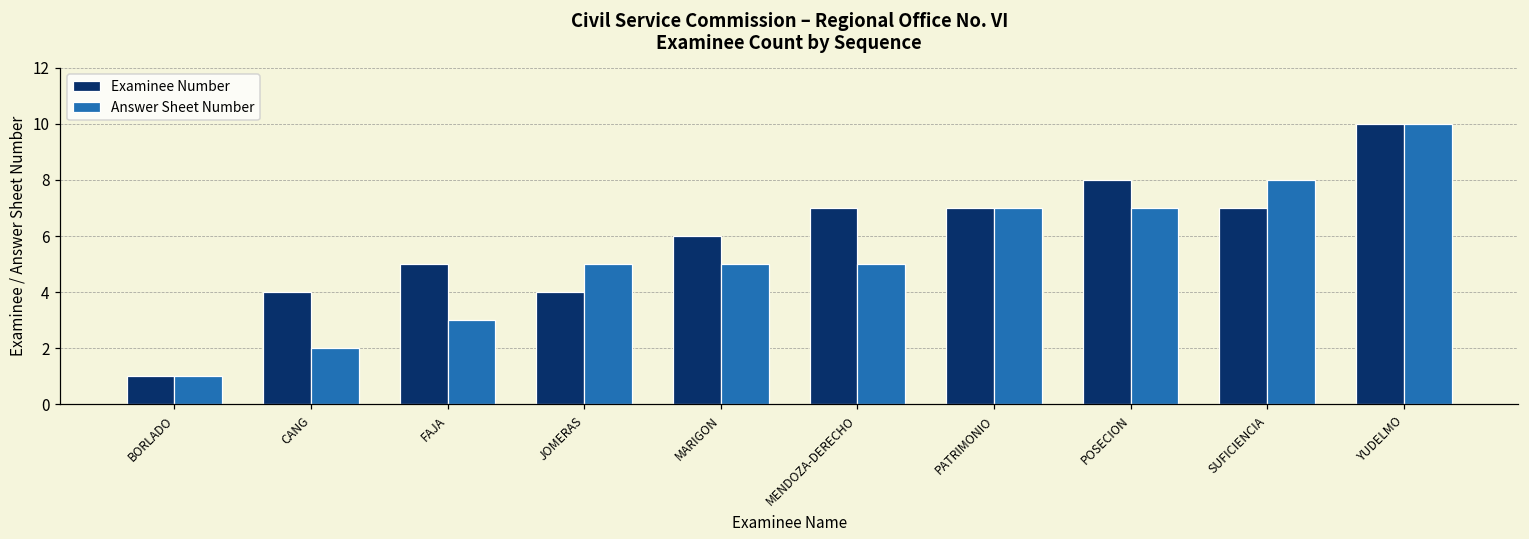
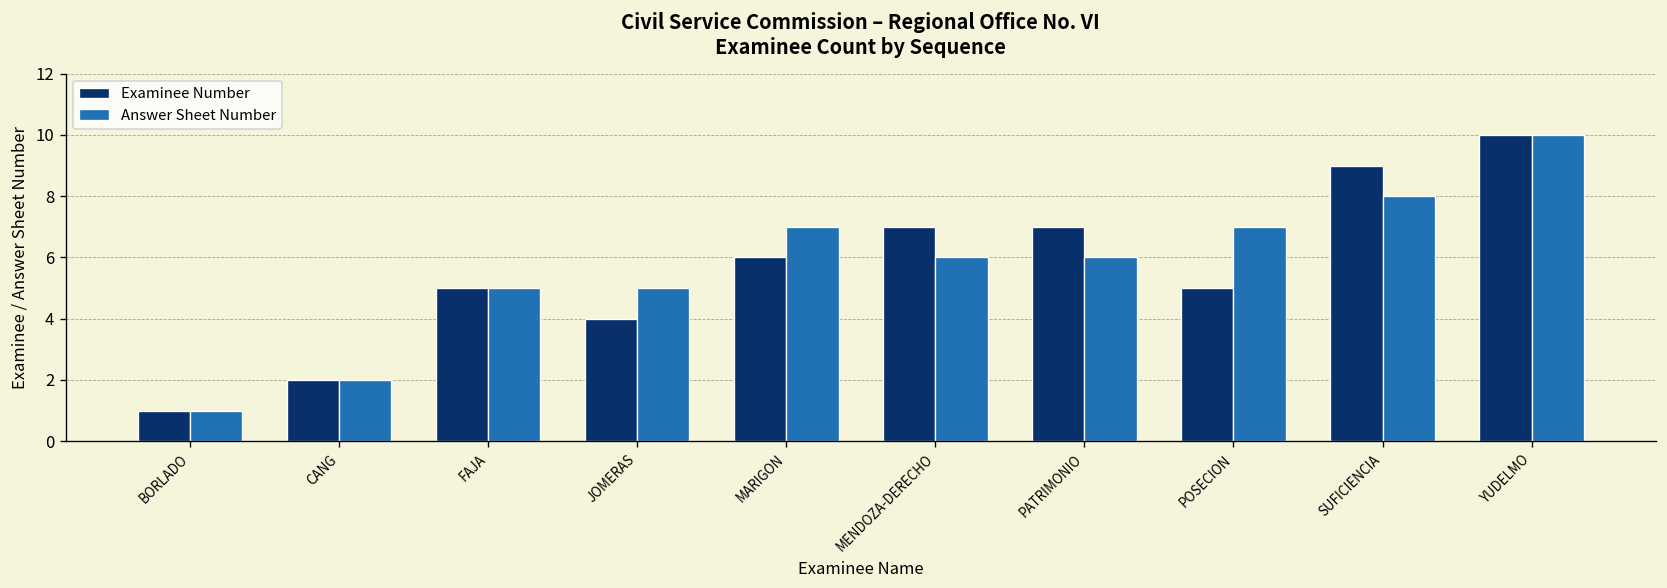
Examinee Number, CANG: 4 -> 2
Answer Sheet Number, FAJA: 3 -> 5
Answer Sheet Number, MARIGON: 5 -> 7
Answer Sheet Number, MENDOZA-DERECHO: 5 -> 6
Answer Sheet Number, PATRIMONIO: 7 -> 6
Examinee Number, POSECION: 8 -> 5
Examinee Number, SUFICIENCIA: 7 -> 9
